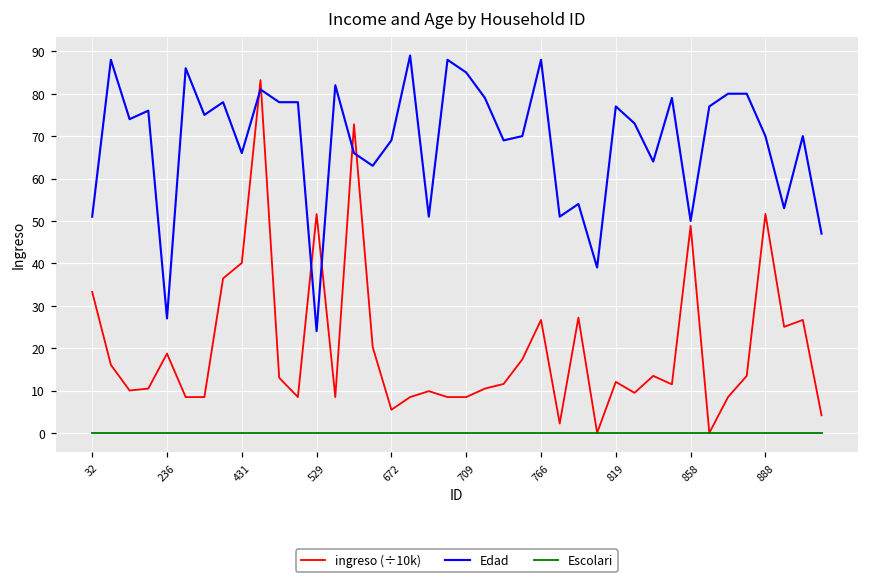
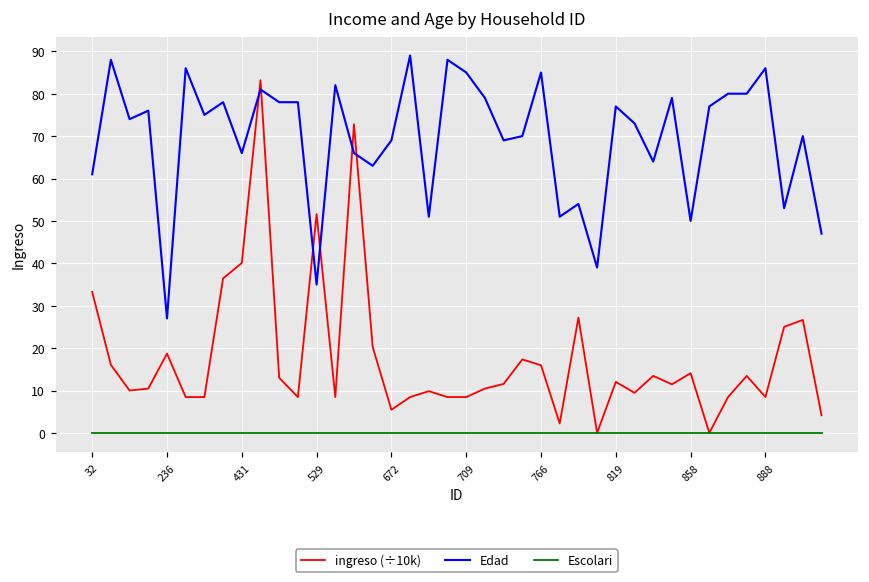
Edad, 32: 51 -> 61
Edad, 529: 24 -> 35
ingreso (÷10k), 766: 27 -> 16
Edad, 766: 88 -> 85
ingreso (÷10k), 858: 49 -> 14
ingreso (÷10k), 888: 52 -> 8
Edad, 888: 70 -> 86
